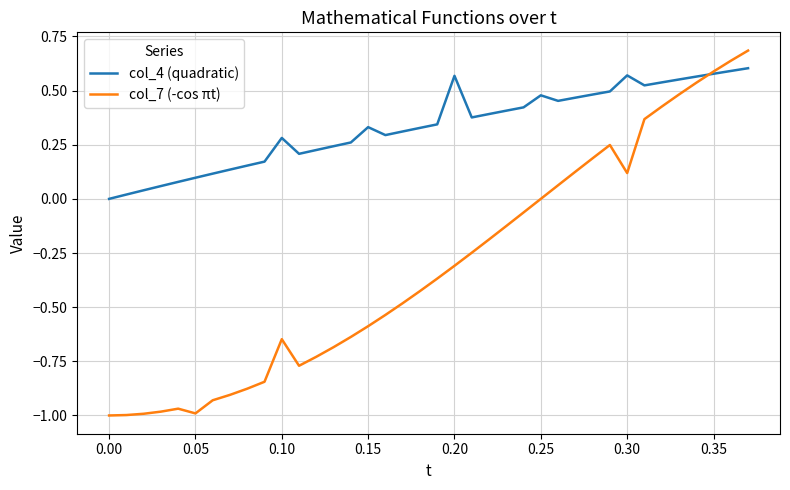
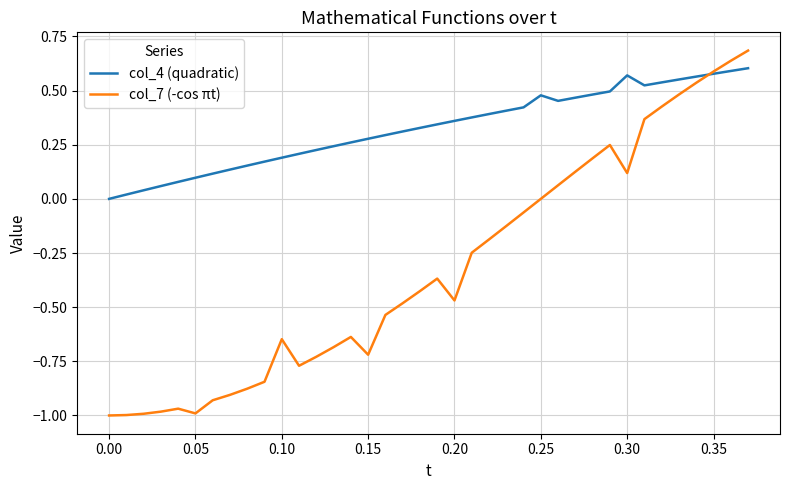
col_4 (quadratic), 0.10: 0.28 -> 0.19
col_4 (quadratic), 0.15: 0.33 -> 0.28
col_7 (-cos πt), 0.15: -0.59 -> -0.72
col_4 (quadratic), 0.20: 0.57 -> 0.36
col_7 (-cos πt), 0.20: -0.31 -> -0.47
